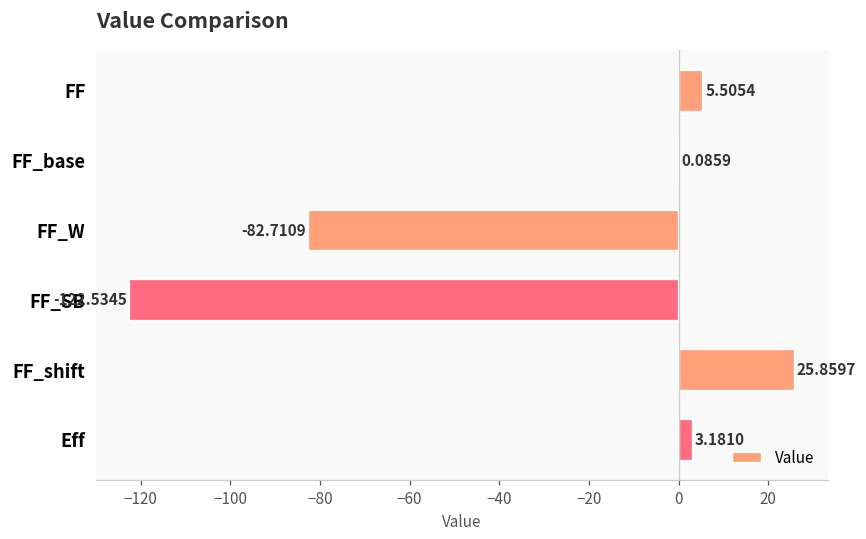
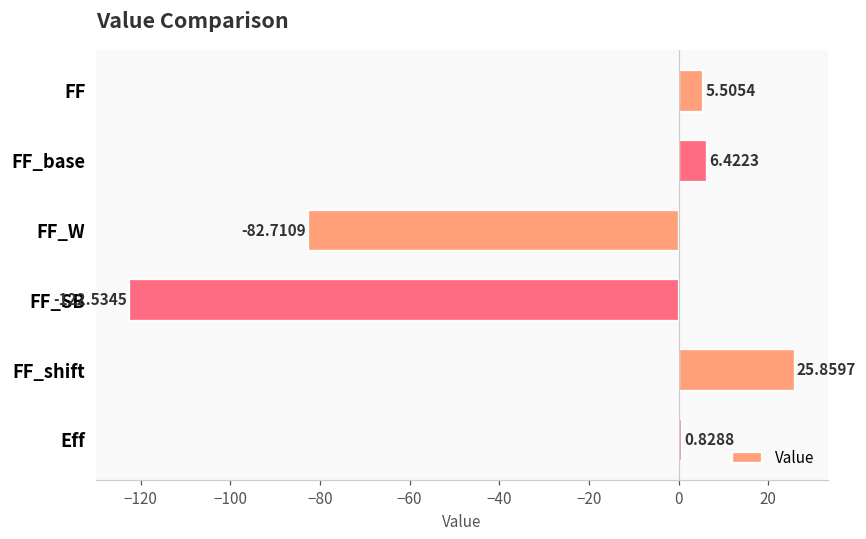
FF_base: 0.0859 -> 6.4223
Eff: 3.1810 -> 0.8288
